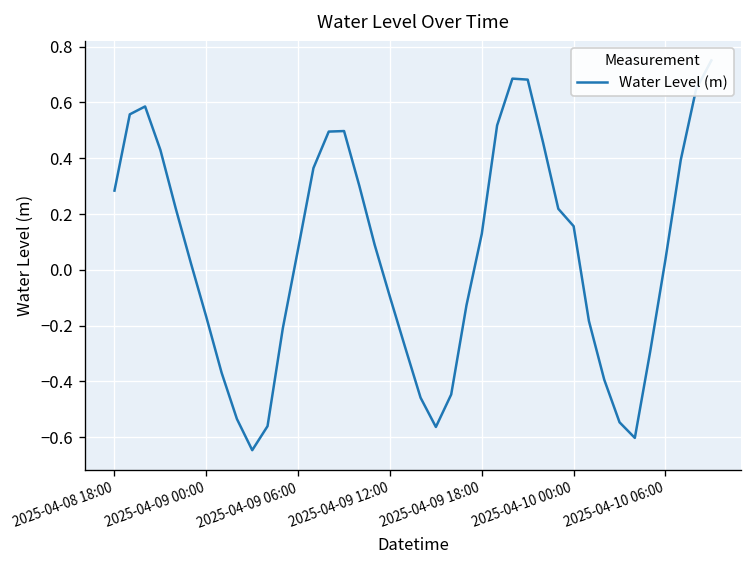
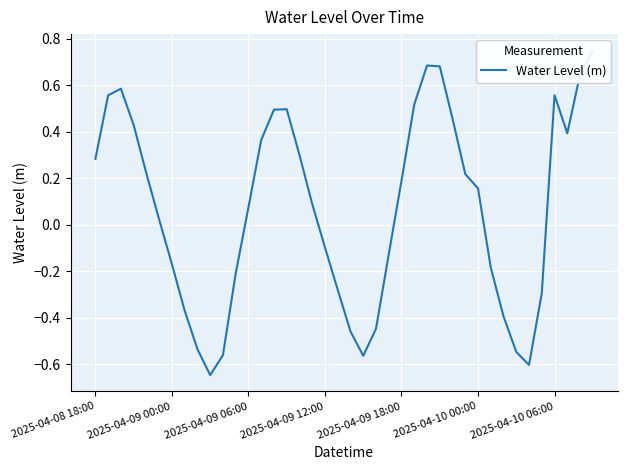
2025-04-09 18:00: 0.13 -> 0.19
2025-04-10 06:00: 0.04 -> 0.56
